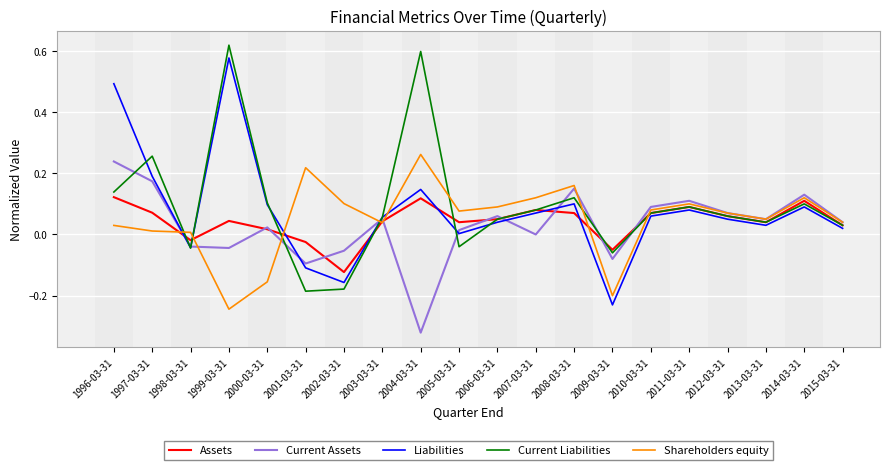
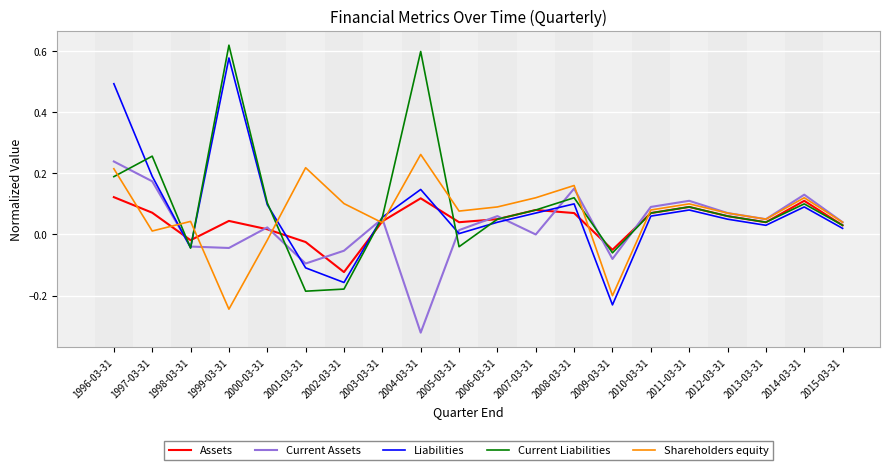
Current Liabilities, 1996-03-31: 0.14 -> 0.19
Shareholders equity, 1996-03-31: 0.03 -> 0.21
Shareholders equity, 1998-03-31: 0.01 -> 0.04
Shareholders equity, 2000-03-31: -0.15 -> -0.02
